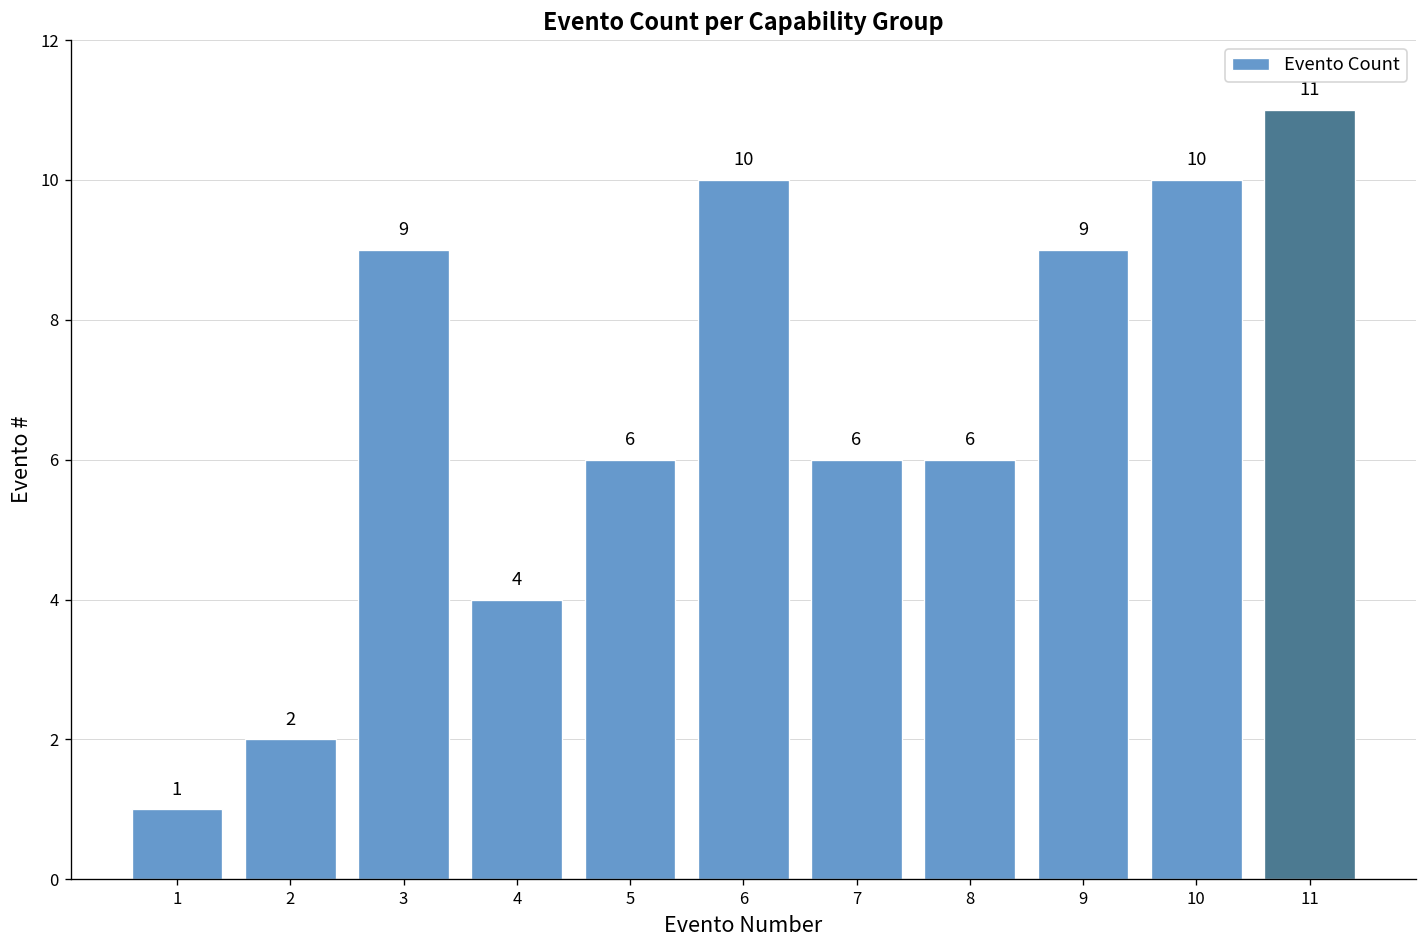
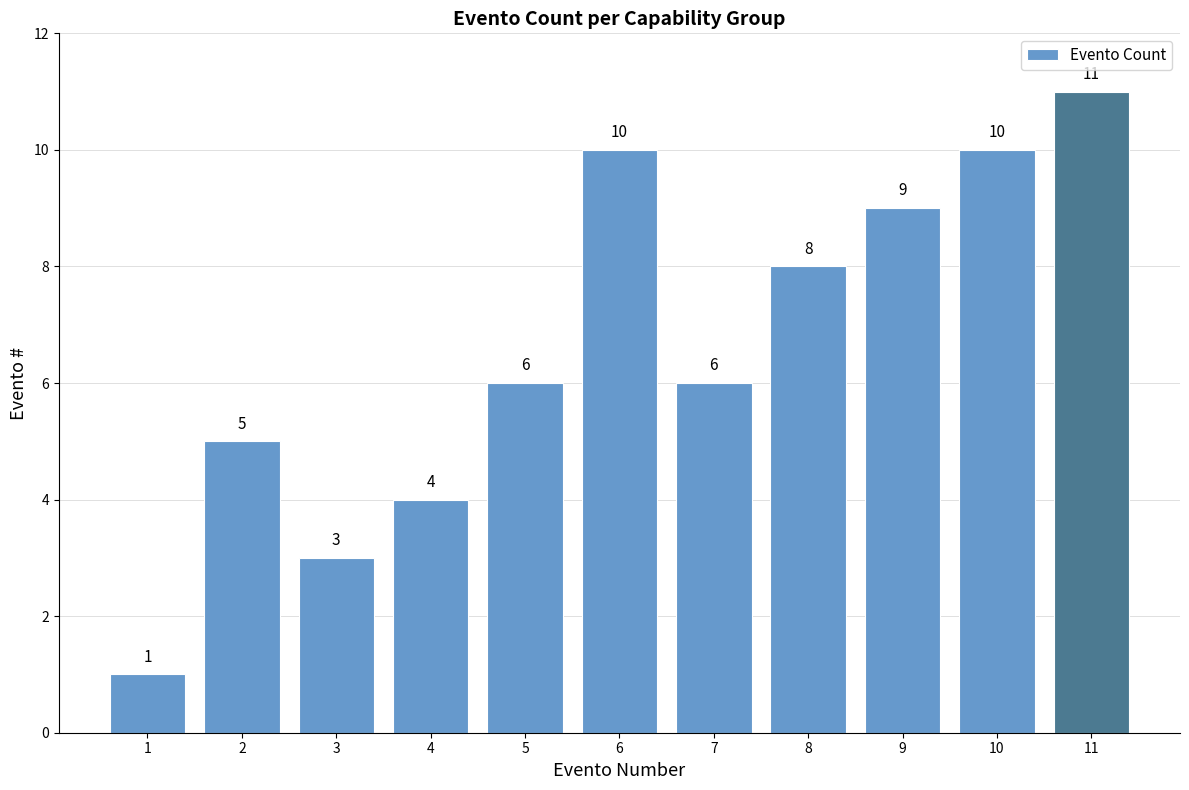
2: 2 -> 5
3: 9 -> 3
8: 6 -> 8
